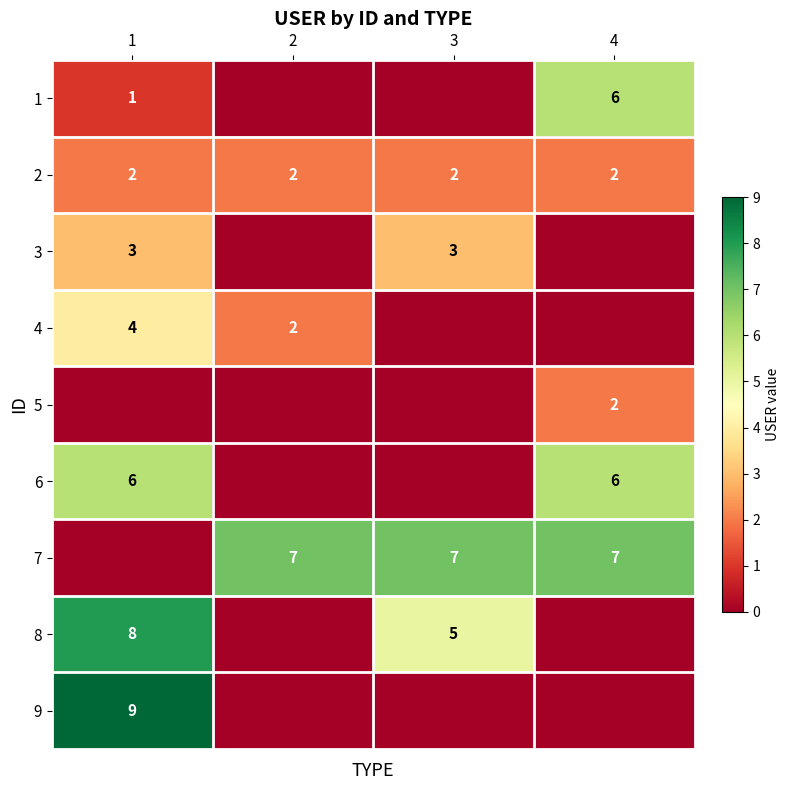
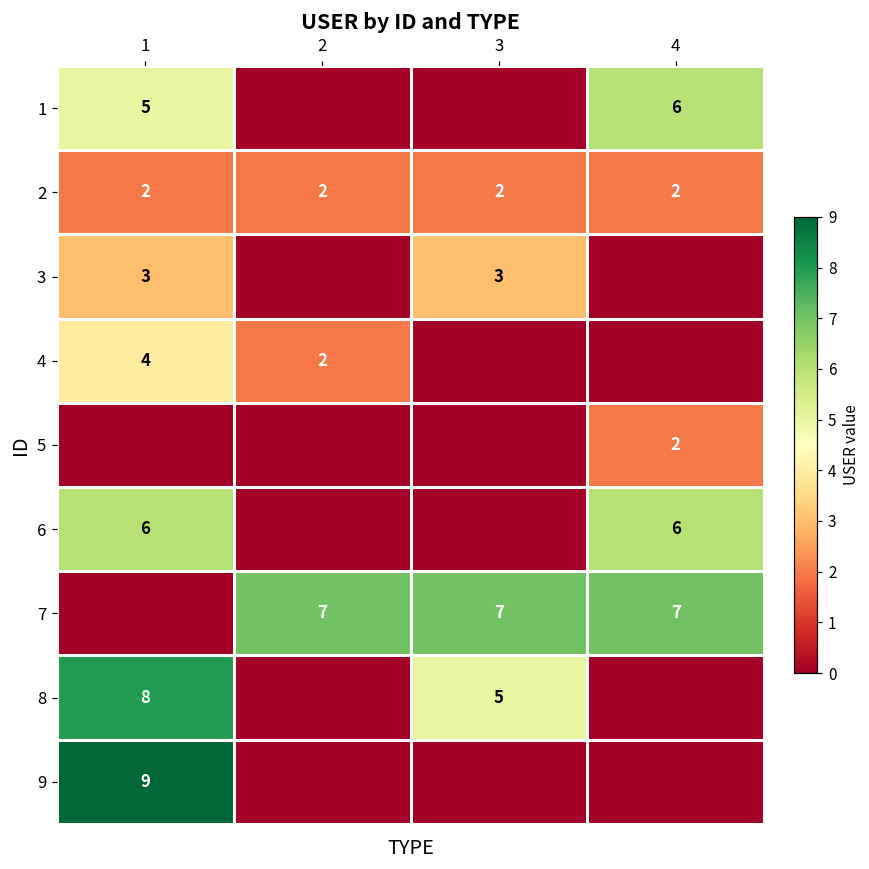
1, 1: 1 -> 5
